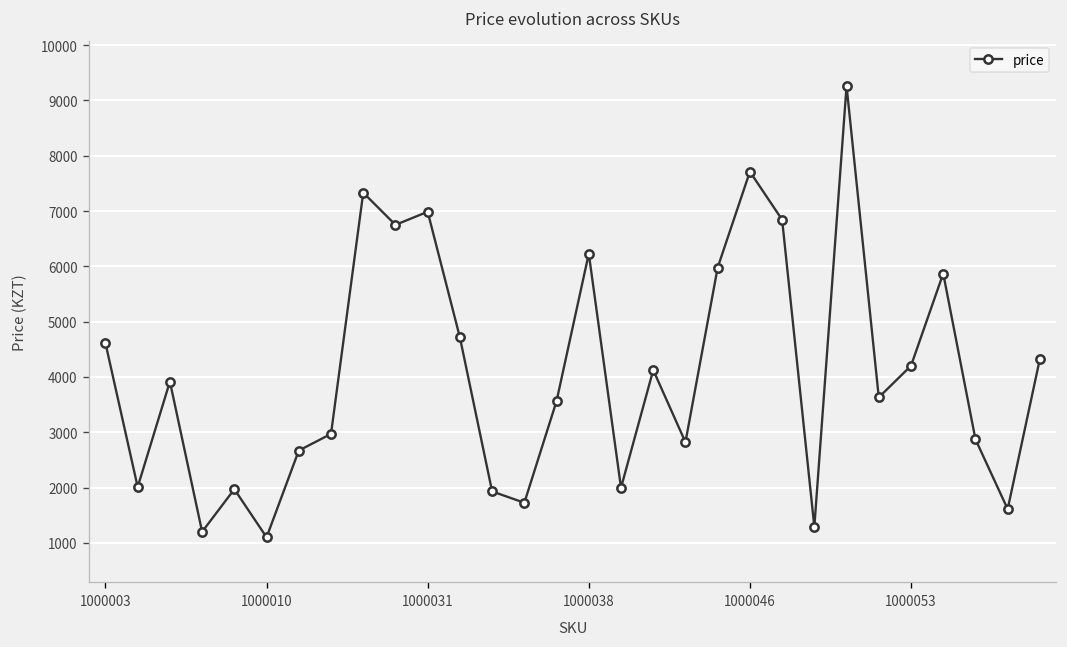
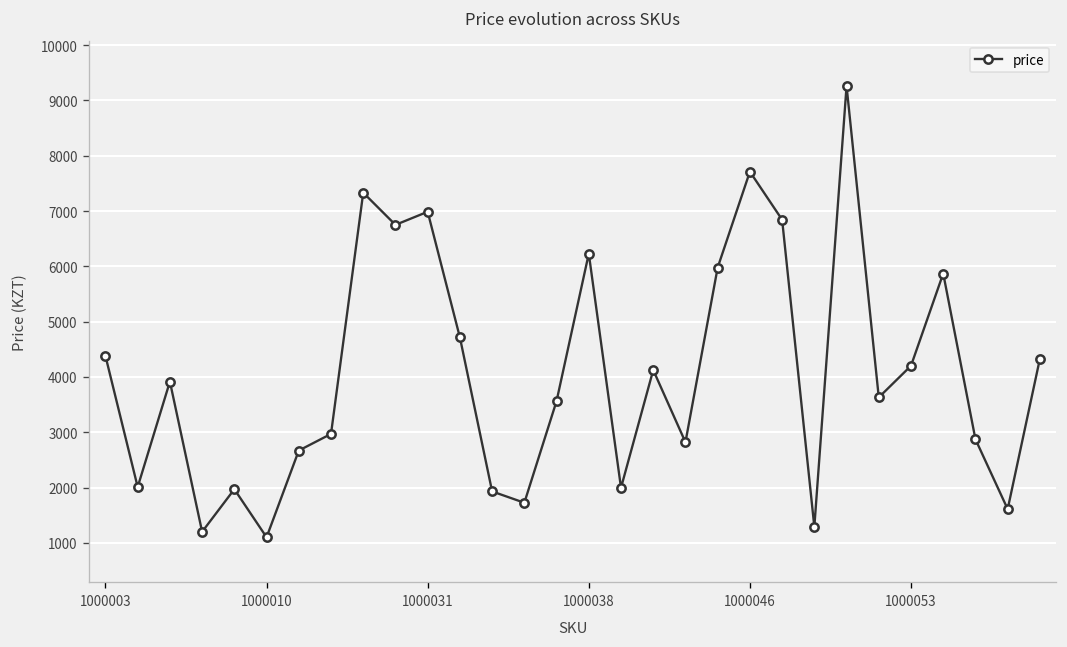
1000003: 4600 -> 4400
